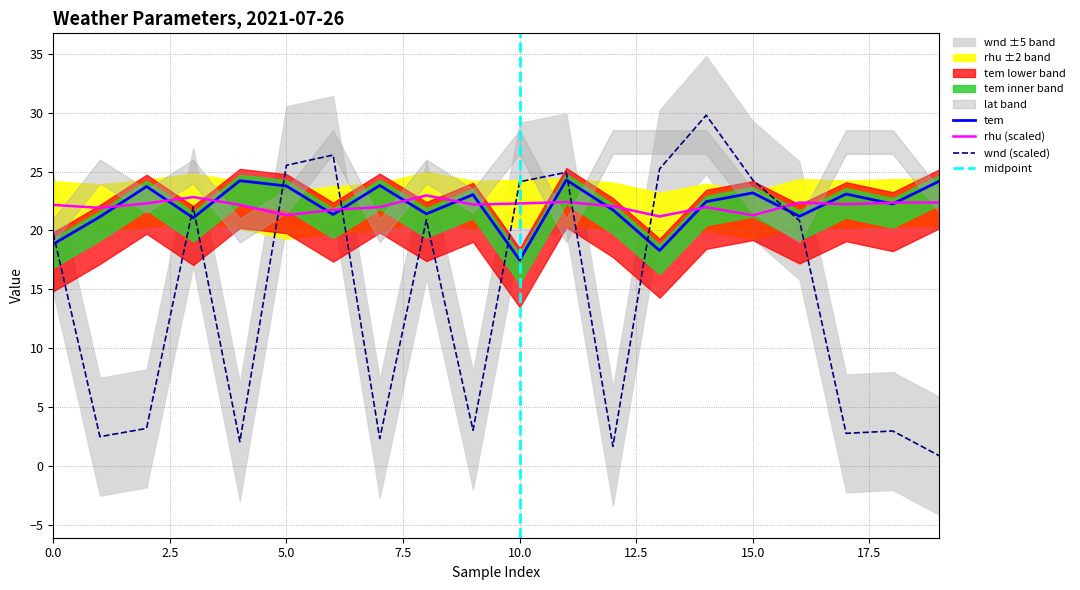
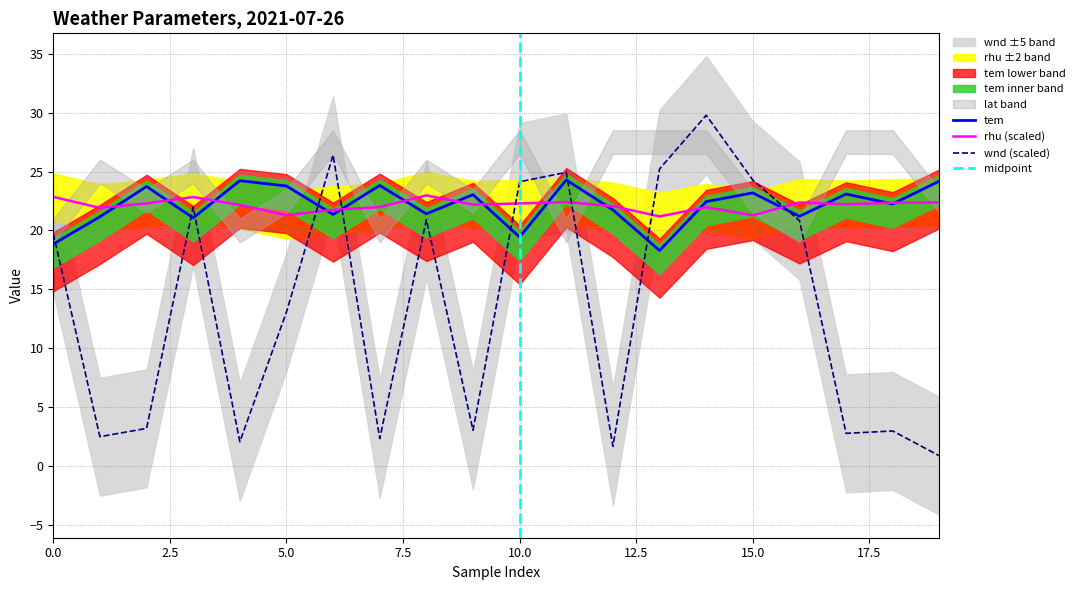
rhu (scaled), 0.0: 22.2 -> 22.9
wnd (scaled), 5.0: 25.5 -> 13.1
tem, 10.0: 17.5 -> 19.4
